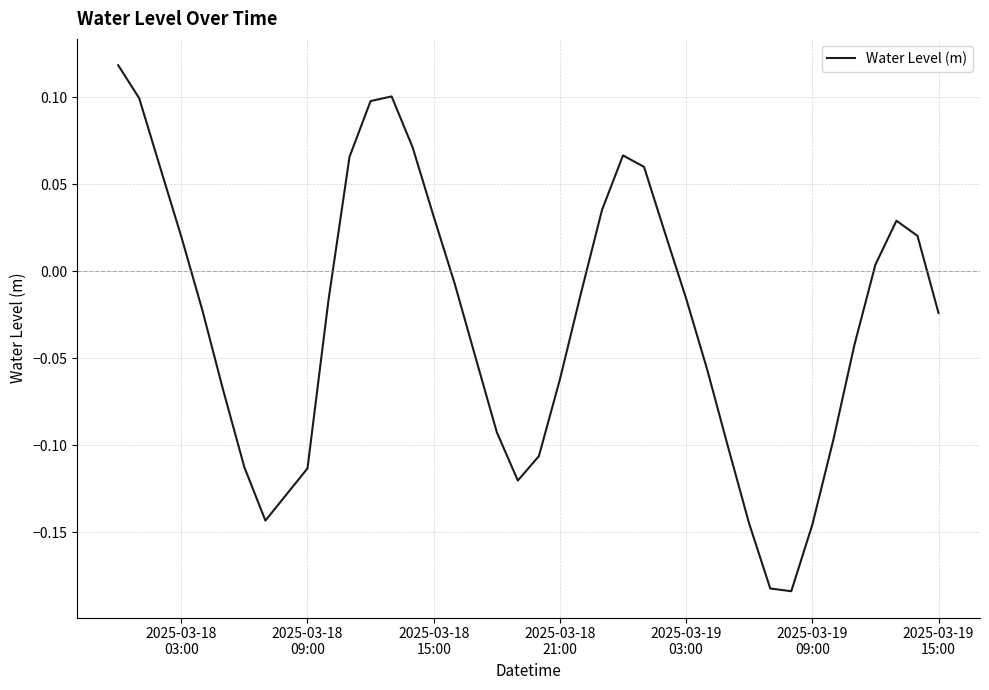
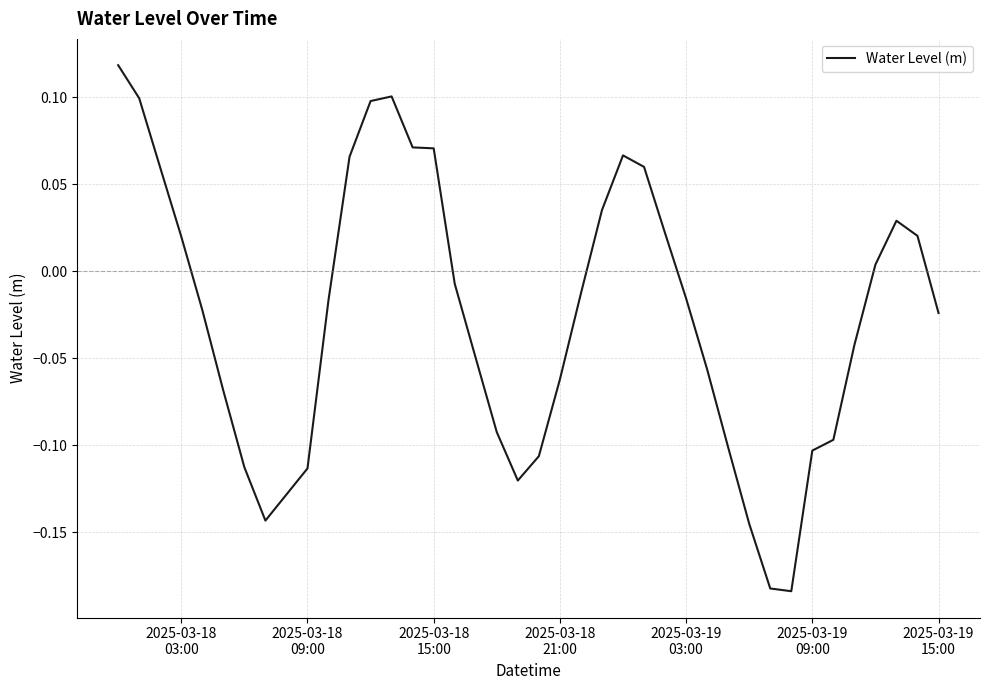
2025-03-18 15:00: 0.031 -> 0.071
2025-03-19 09:00: -0.146 -> -0.103
